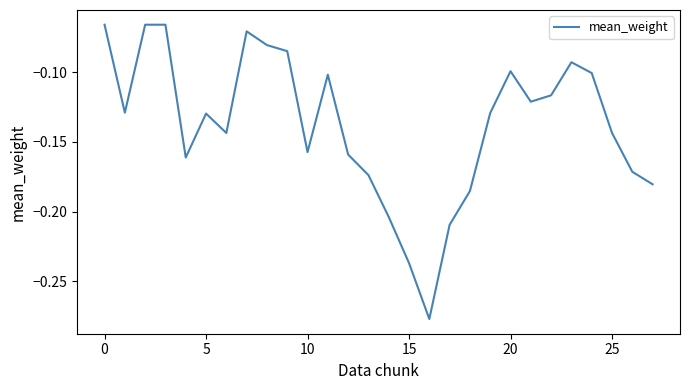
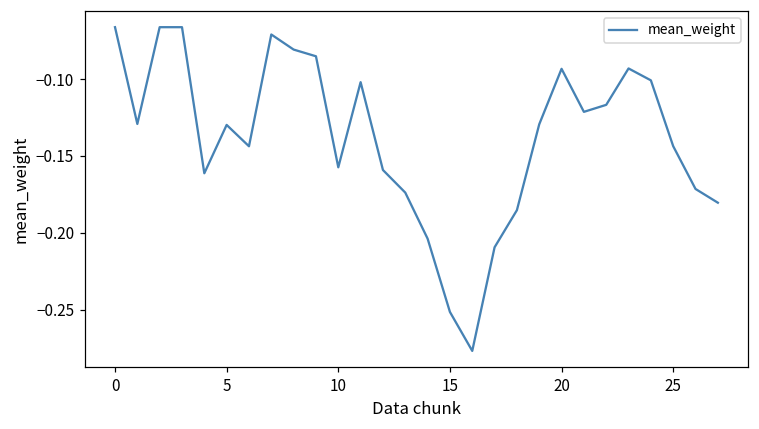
15: -0.237 -> -0.252
20: -0.099 -> -0.093
